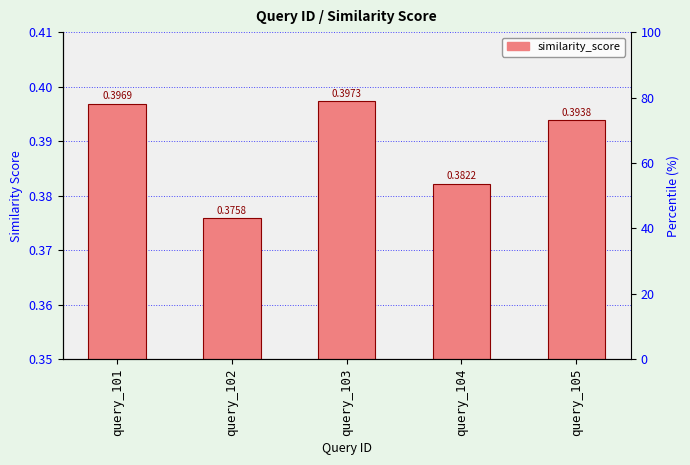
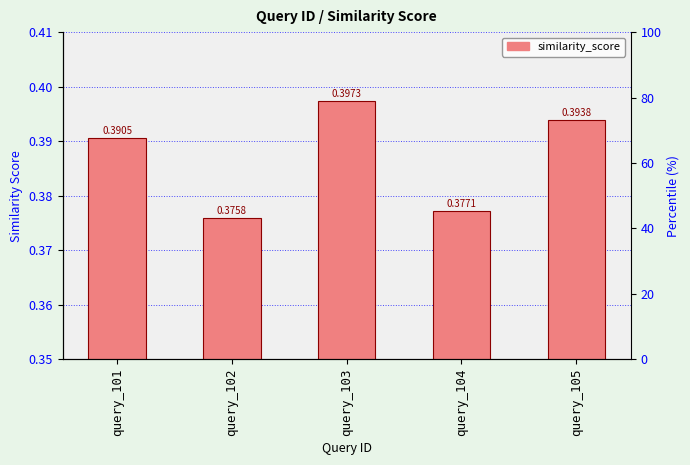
query_101: 0.3969 -> 0.3905
query_104: 0.3822 -> 0.3771
